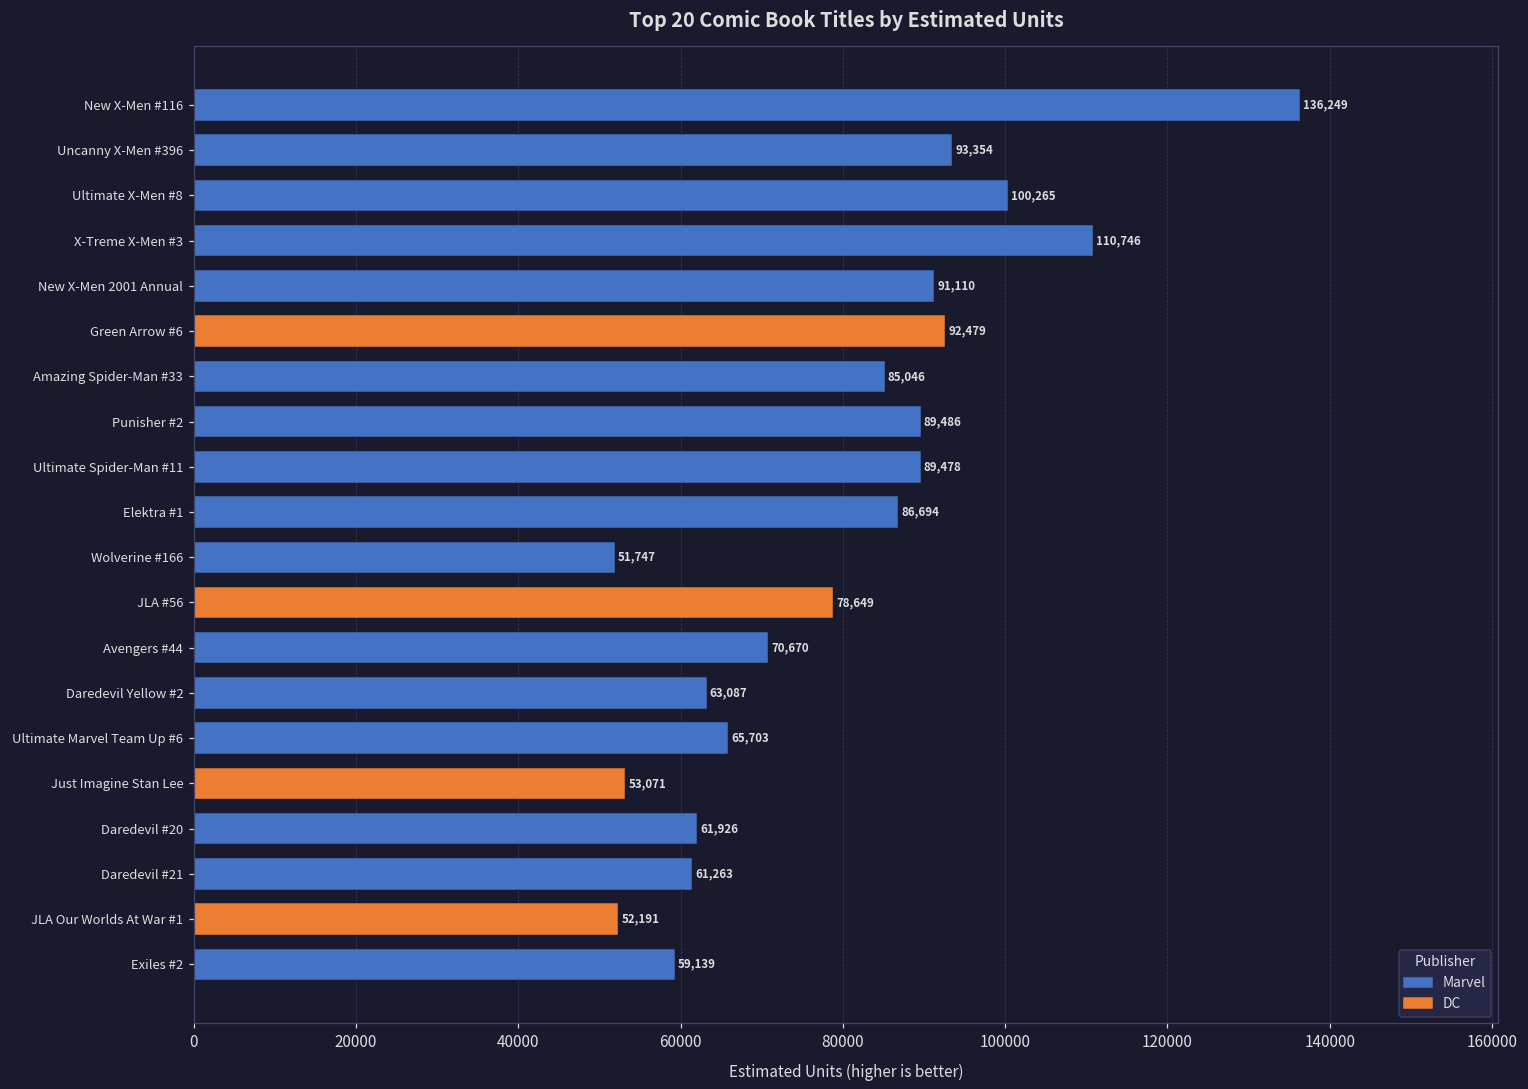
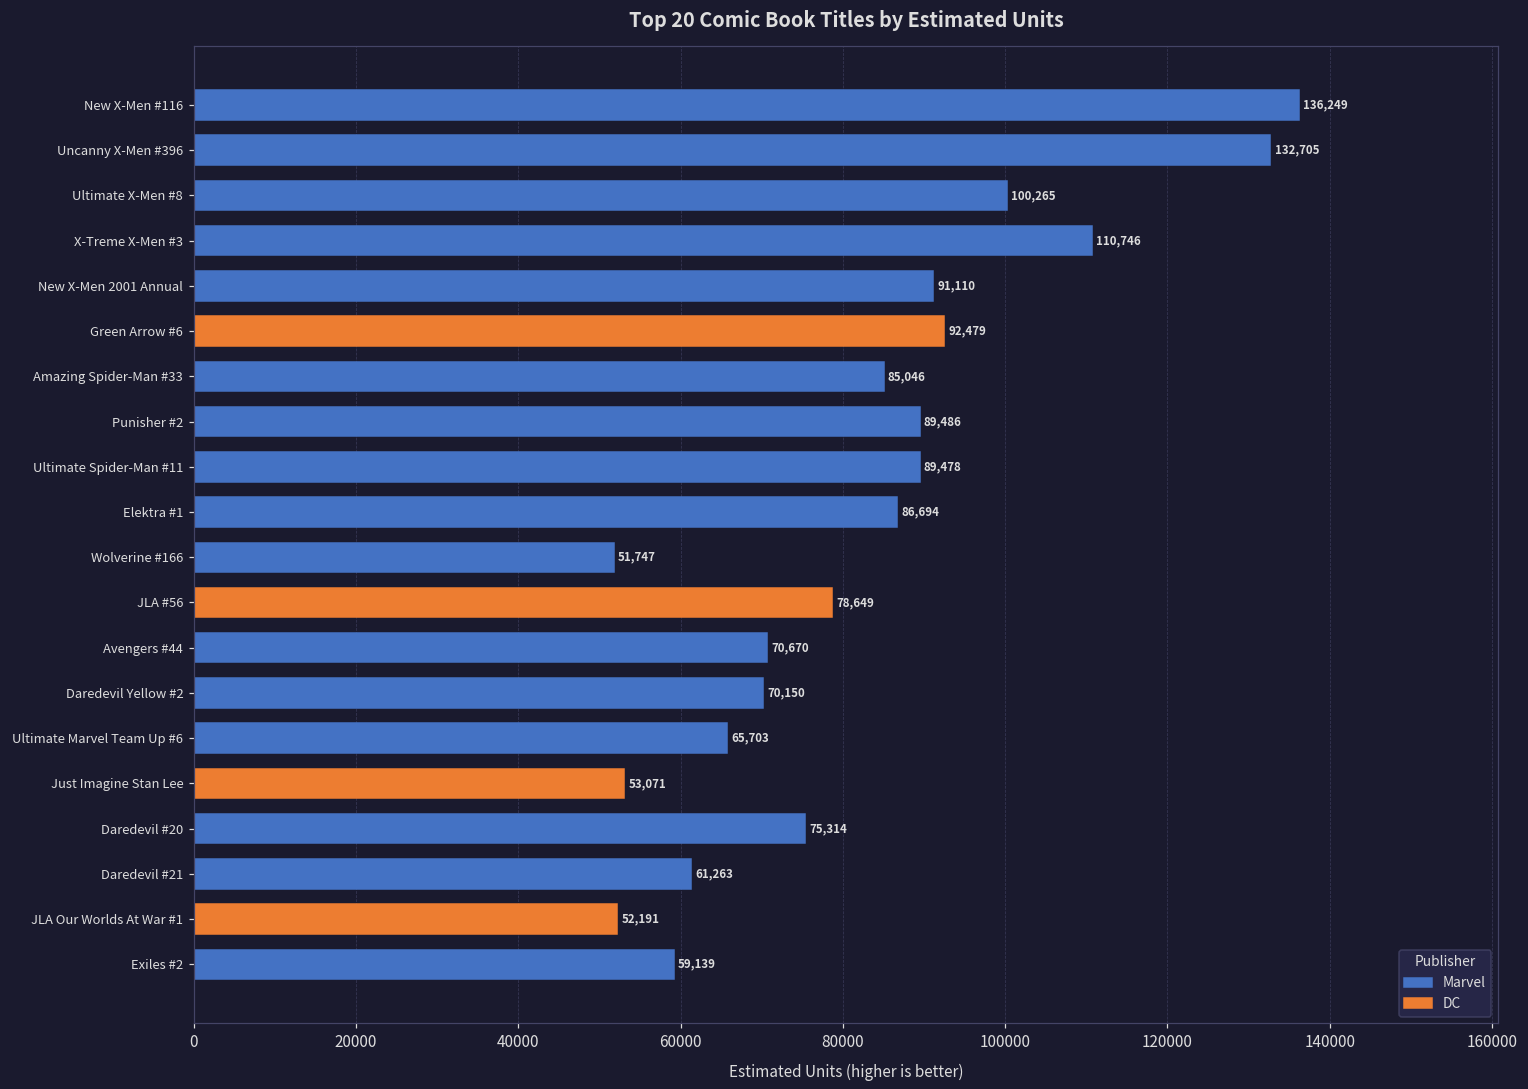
Uncanny X-Men #396: 93,354 -> 132,705
Daredevil Yellow #2: 63,087 -> 70,150
Daredevil #20: 61,926 -> 75,314
